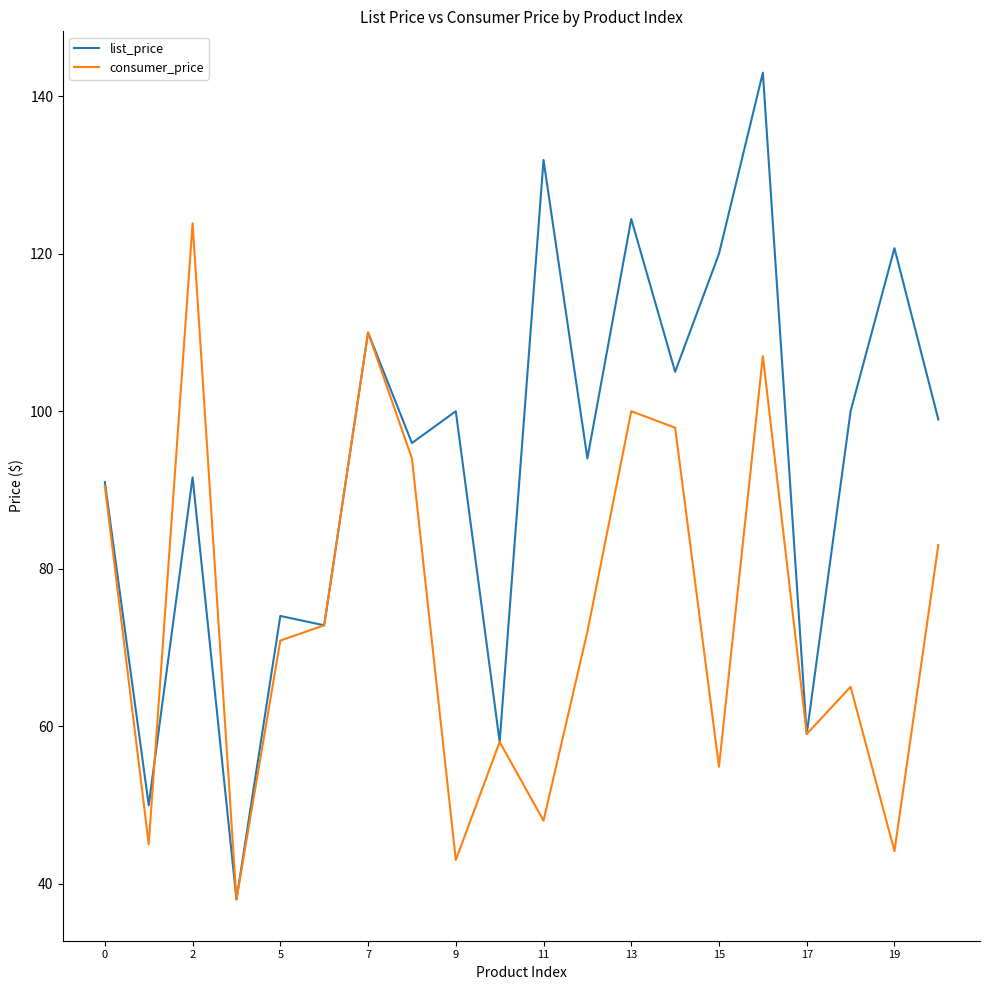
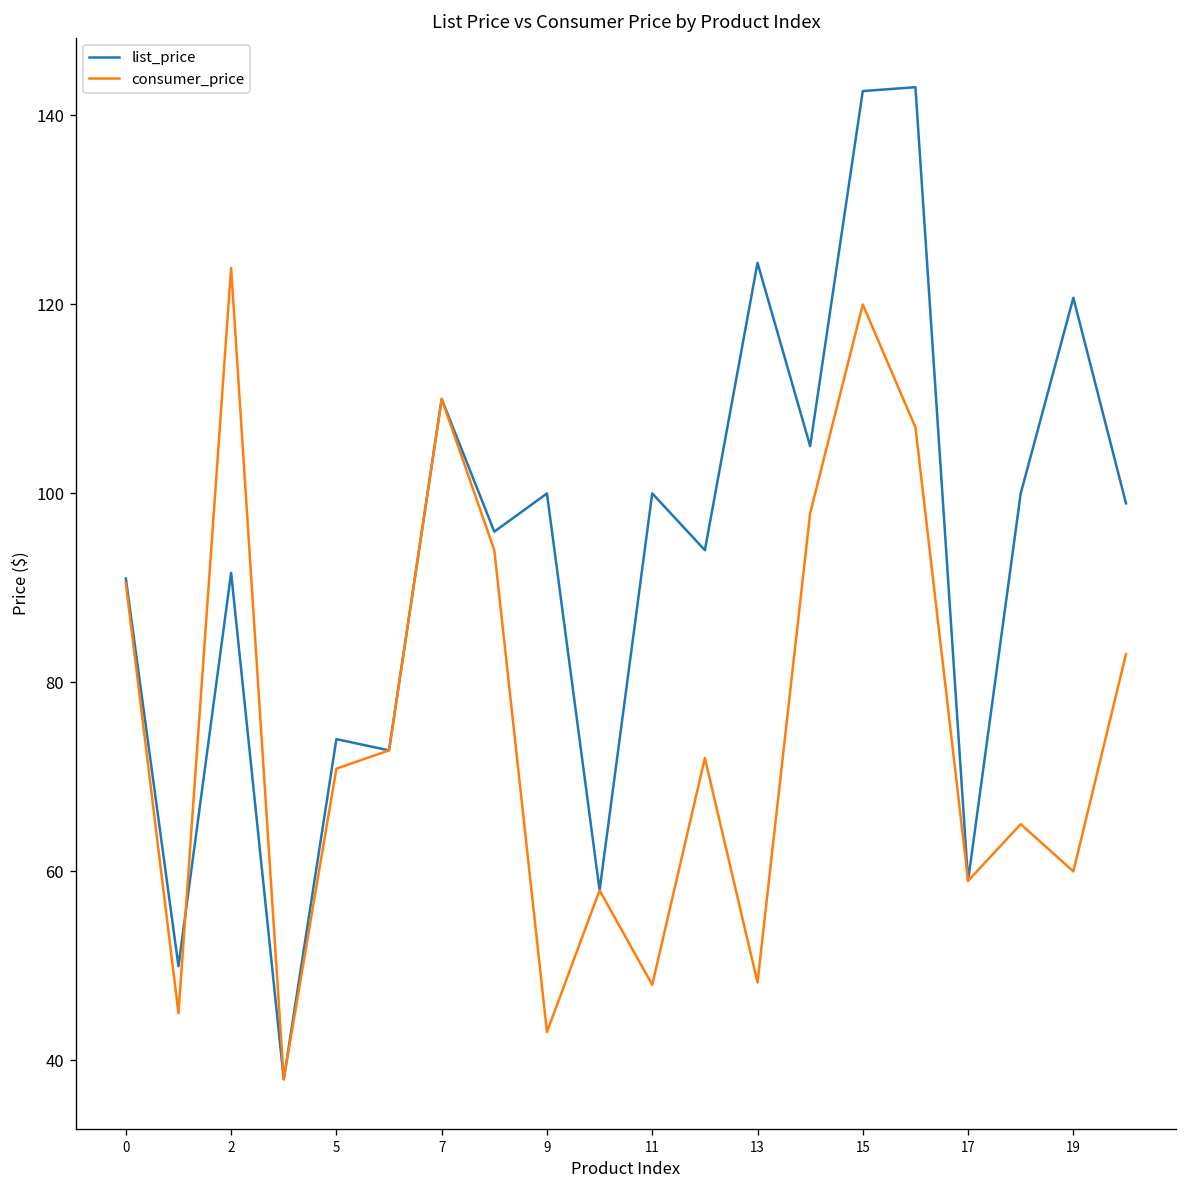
list_price, 11: 132 -> 100
consumer_price, 13: 100 -> 48
list_price, 15: 120 -> 143
consumer_price, 15: 55 -> 120
consumer_price, 19: 44 -> 60
